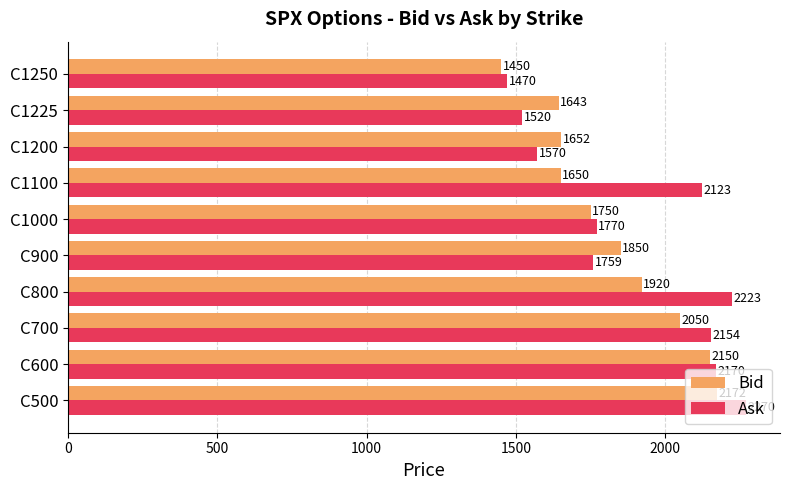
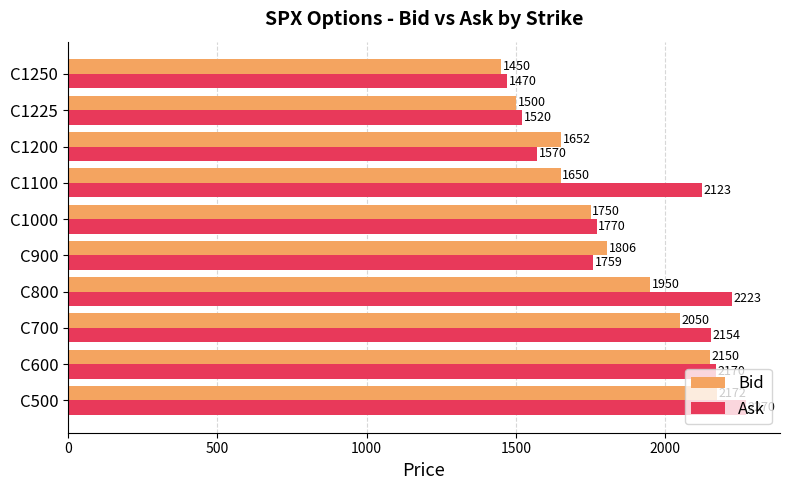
Bid, C1225: 1643 -> 1500
Bid, C900: 1850 -> 1806
Bid, C800: 1920 -> 1950
